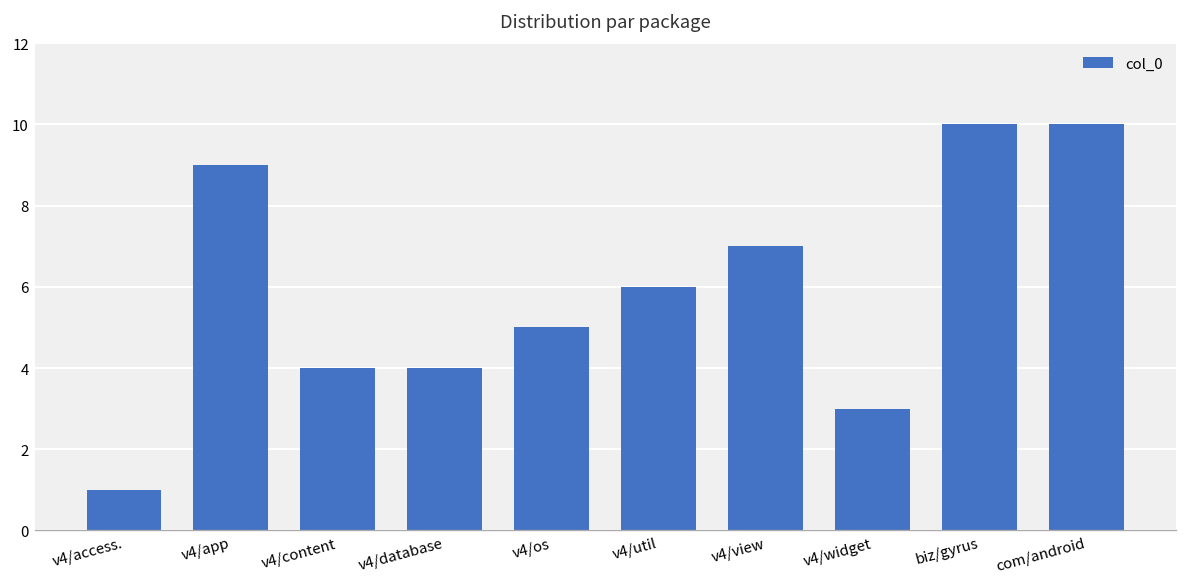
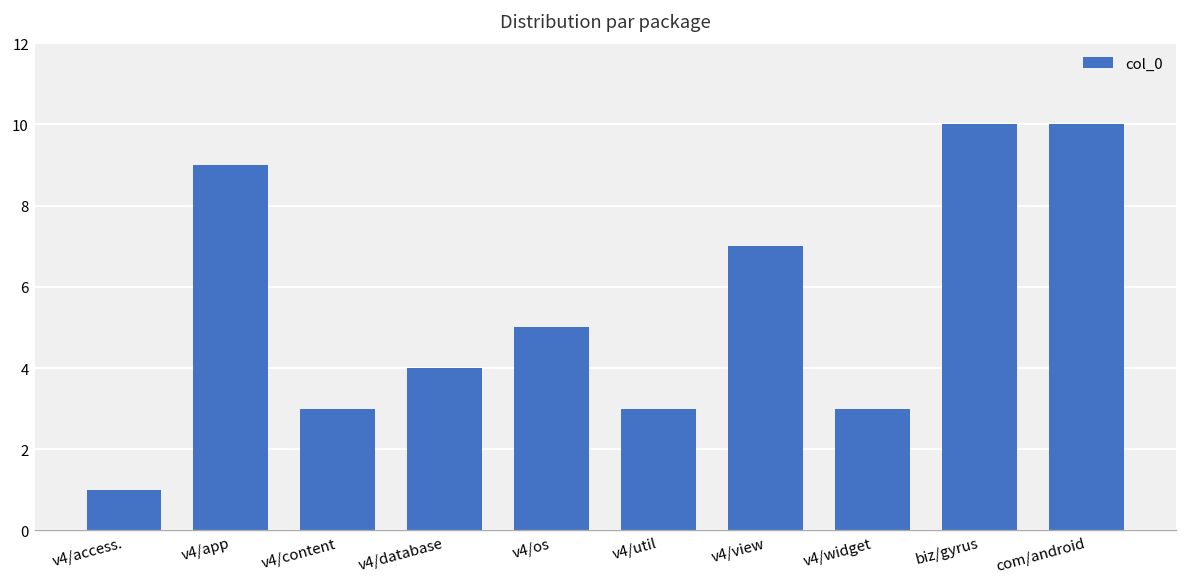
v4/content: 4 -> 3
v4/util: 6 -> 3
